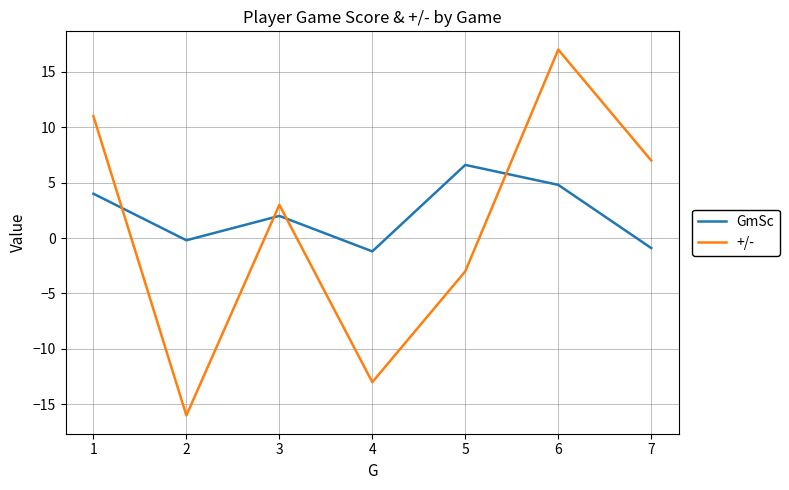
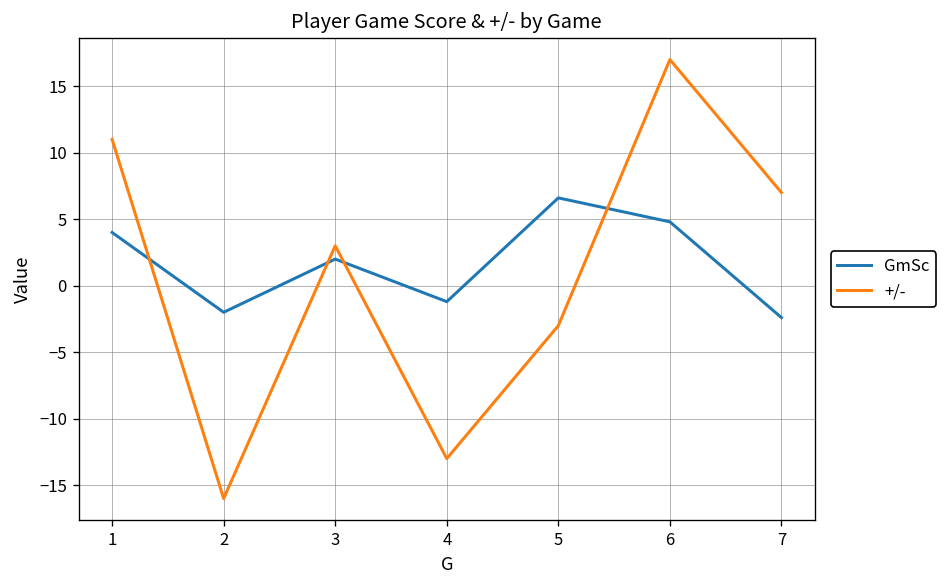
GmSc, 2: -0.2 -> -2.0
GmSc, 7: -0.9 -> -2.4
